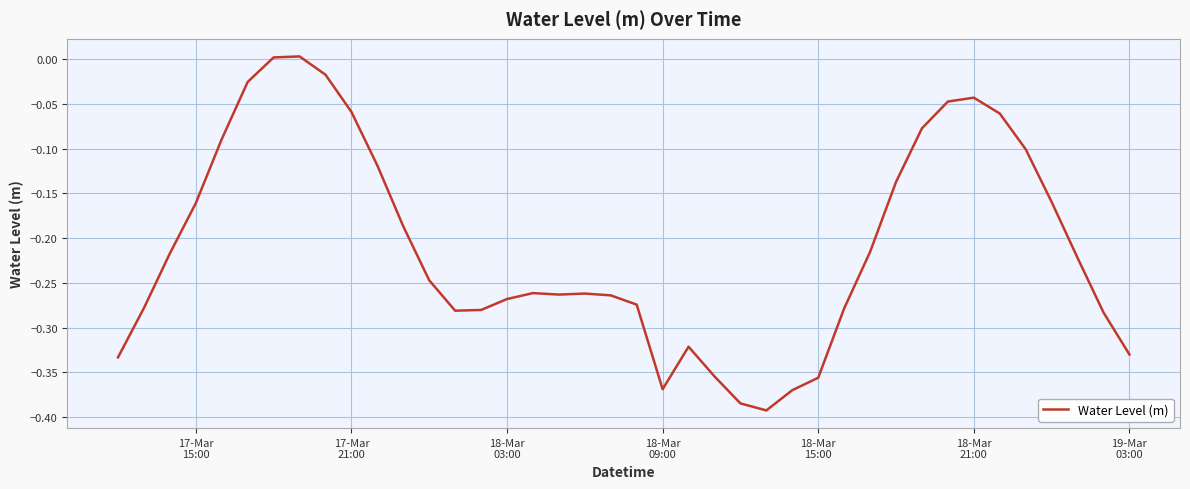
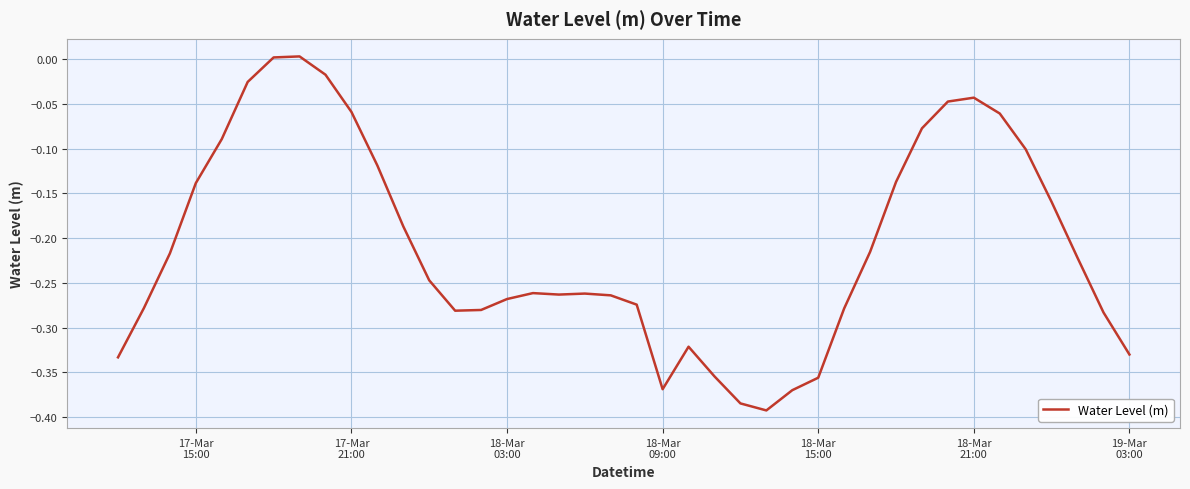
17-Mar 15:00: -0.16 -> -0.14
